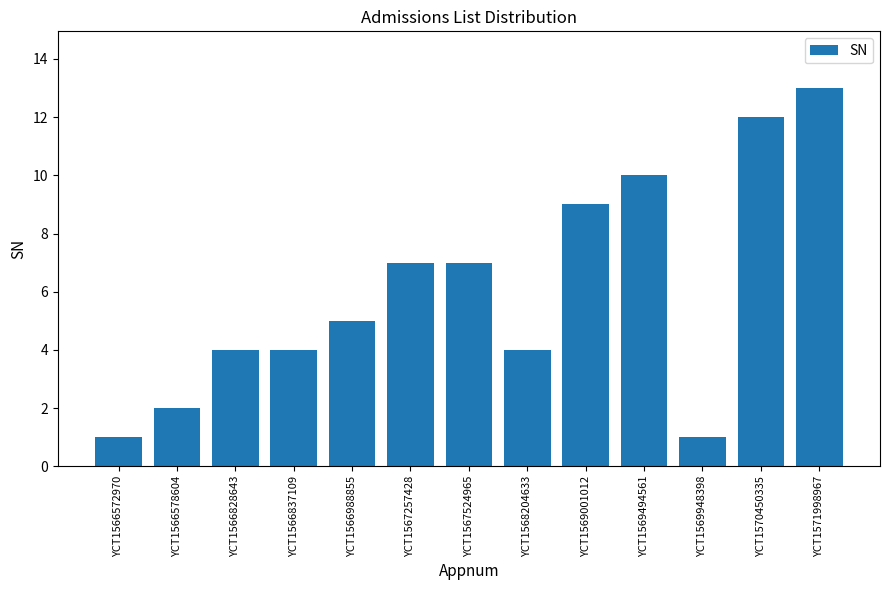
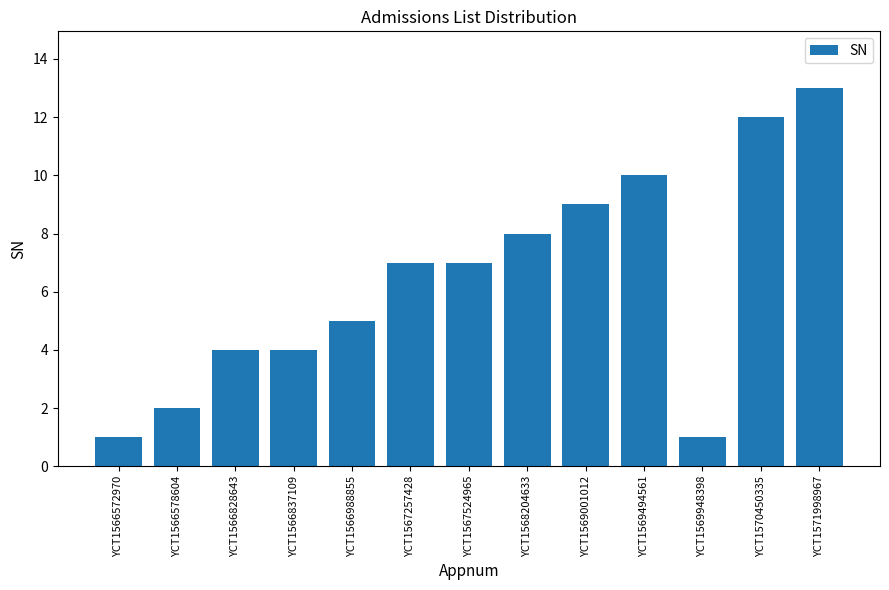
YCT1568204633: 4 -> 8
